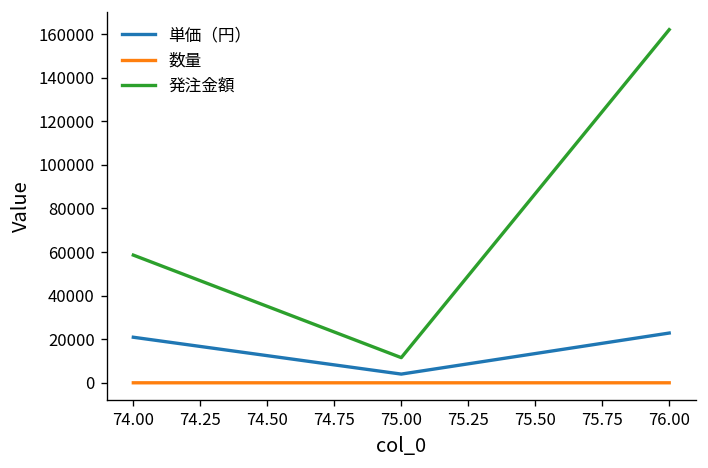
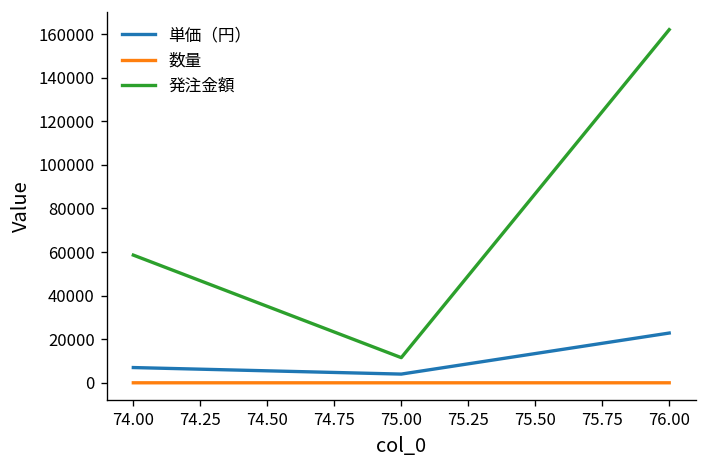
単価（円）, 74.00: 21000 -> 7000
